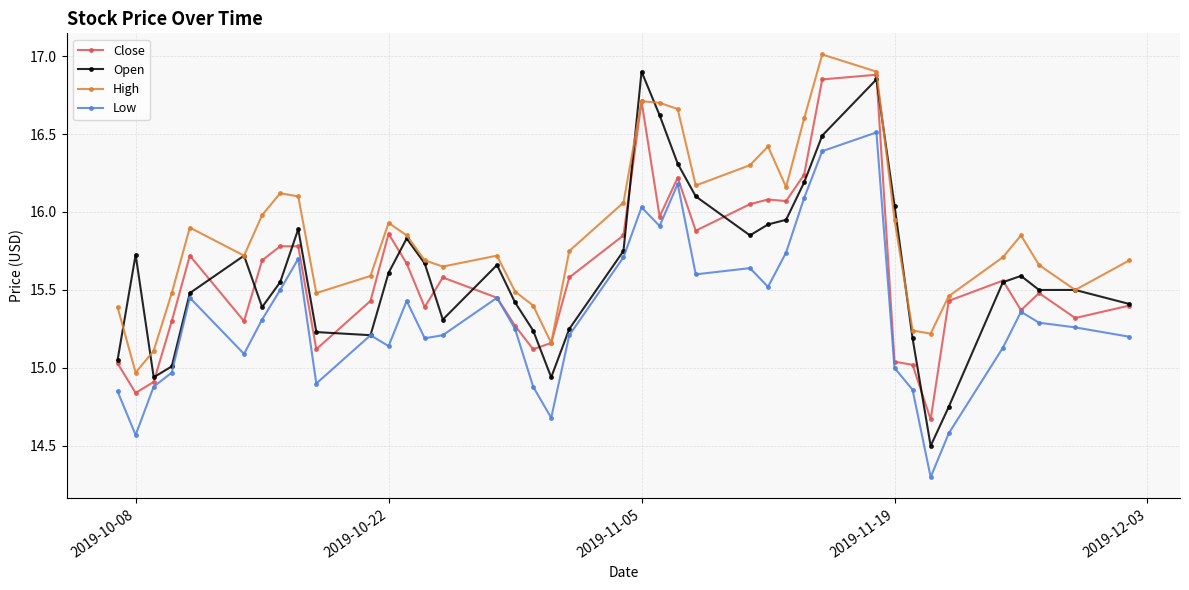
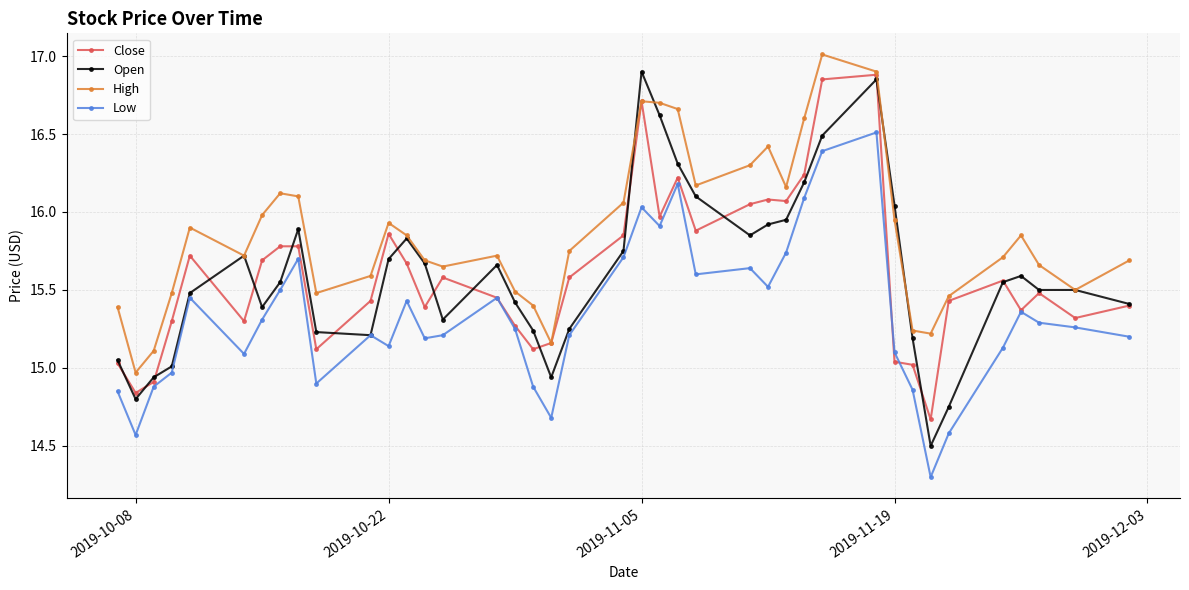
Open, 2019-10-08: 15.73 -> 14.80
Open, 2019-10-22: 15.61 -> 15.70
Low, 2019-11-19: 15.0 -> 15.1
